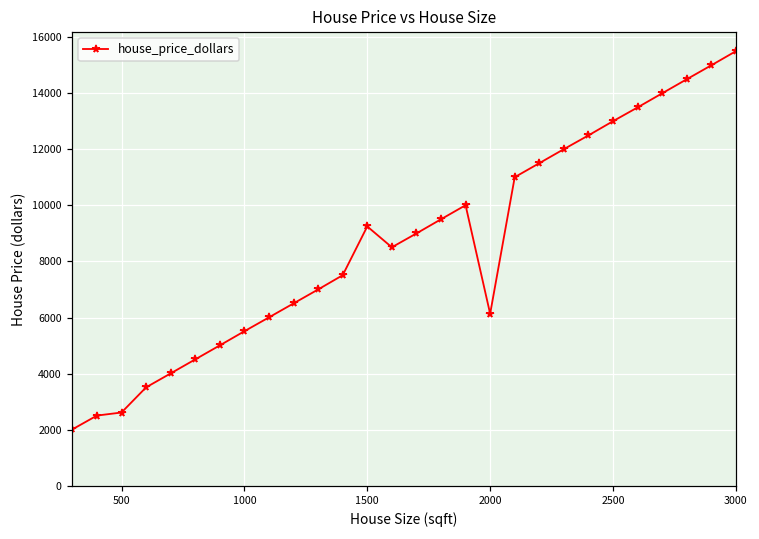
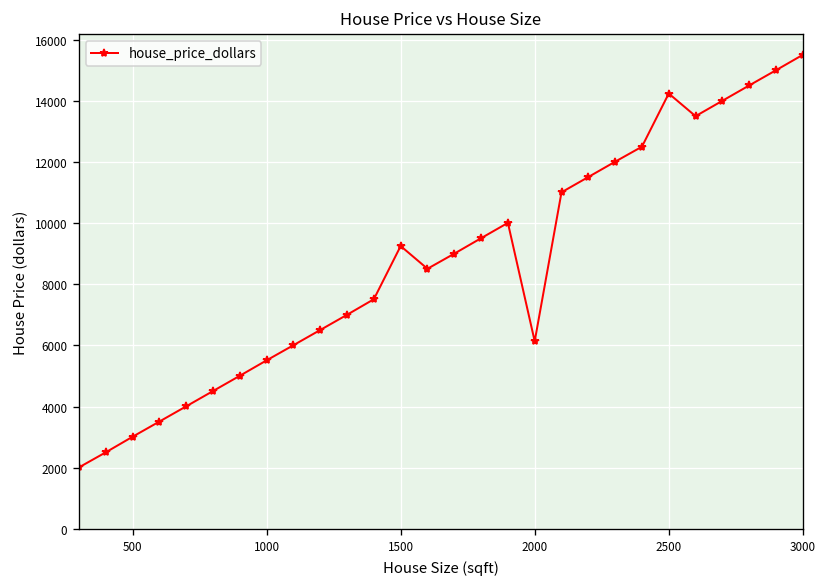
500: 2600 -> 3000
2500: 13000 -> 14200
